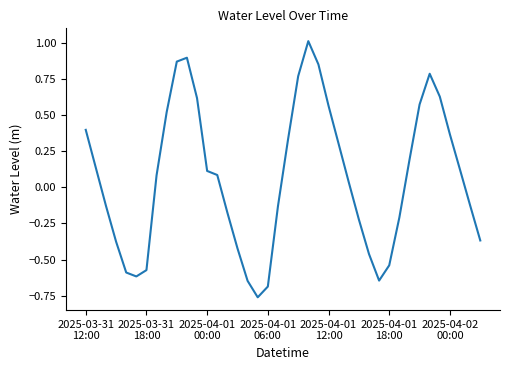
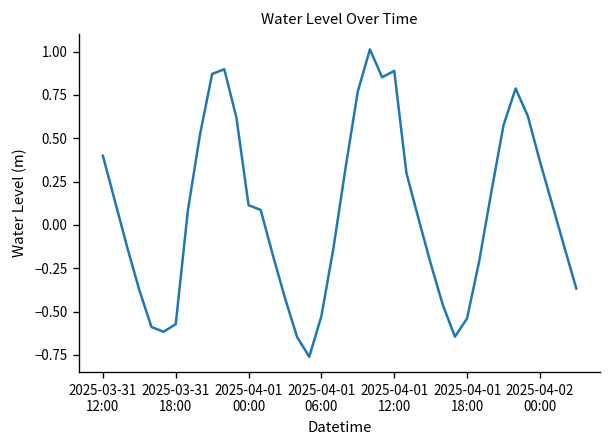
2025-04-01 06:00: -0.69 -> -0.53
2025-04-01 12:00: 0.56 -> 0.89
